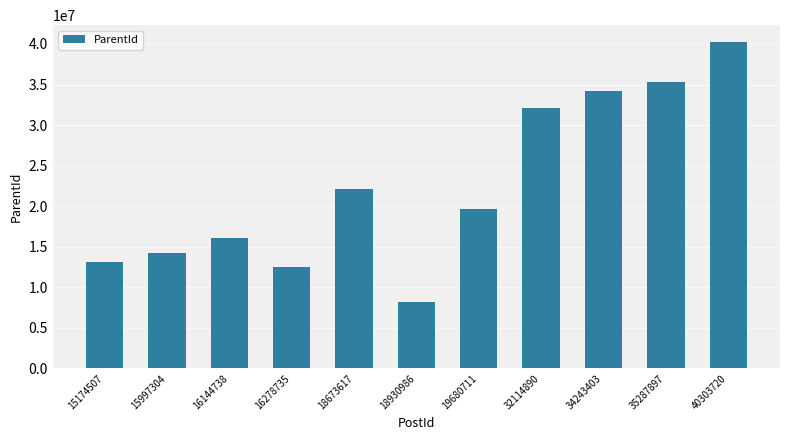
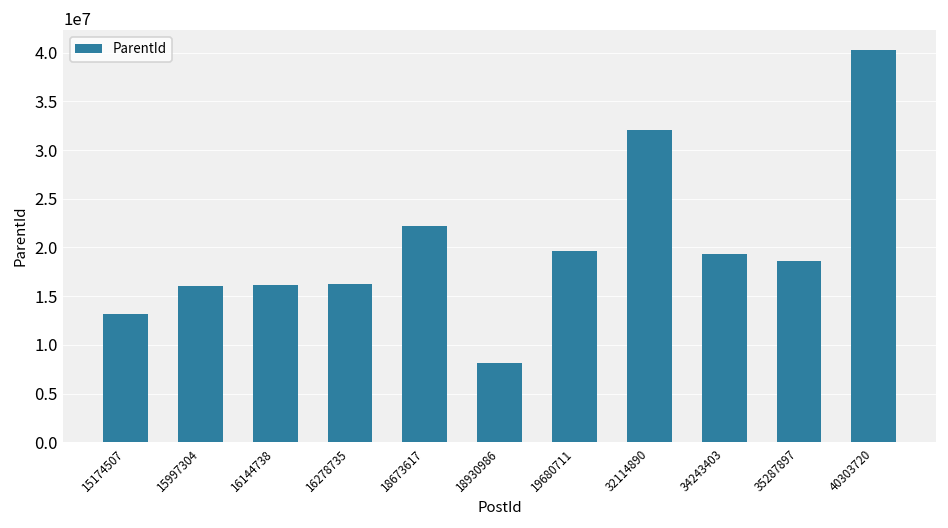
15997304: 14000000 -> 16000000
16278735: 13000000 -> 16000000
34243403: 34000000 -> 19000000
35287897: 35000000 -> 19000000
